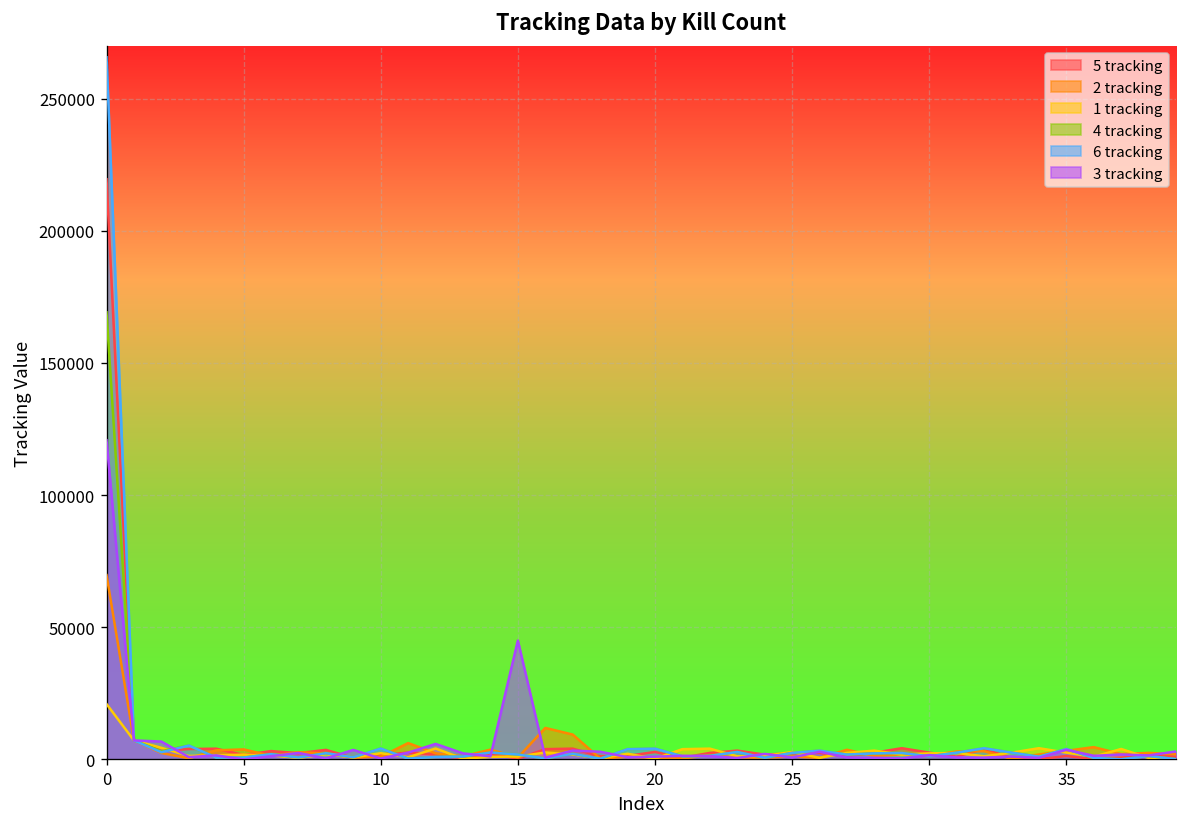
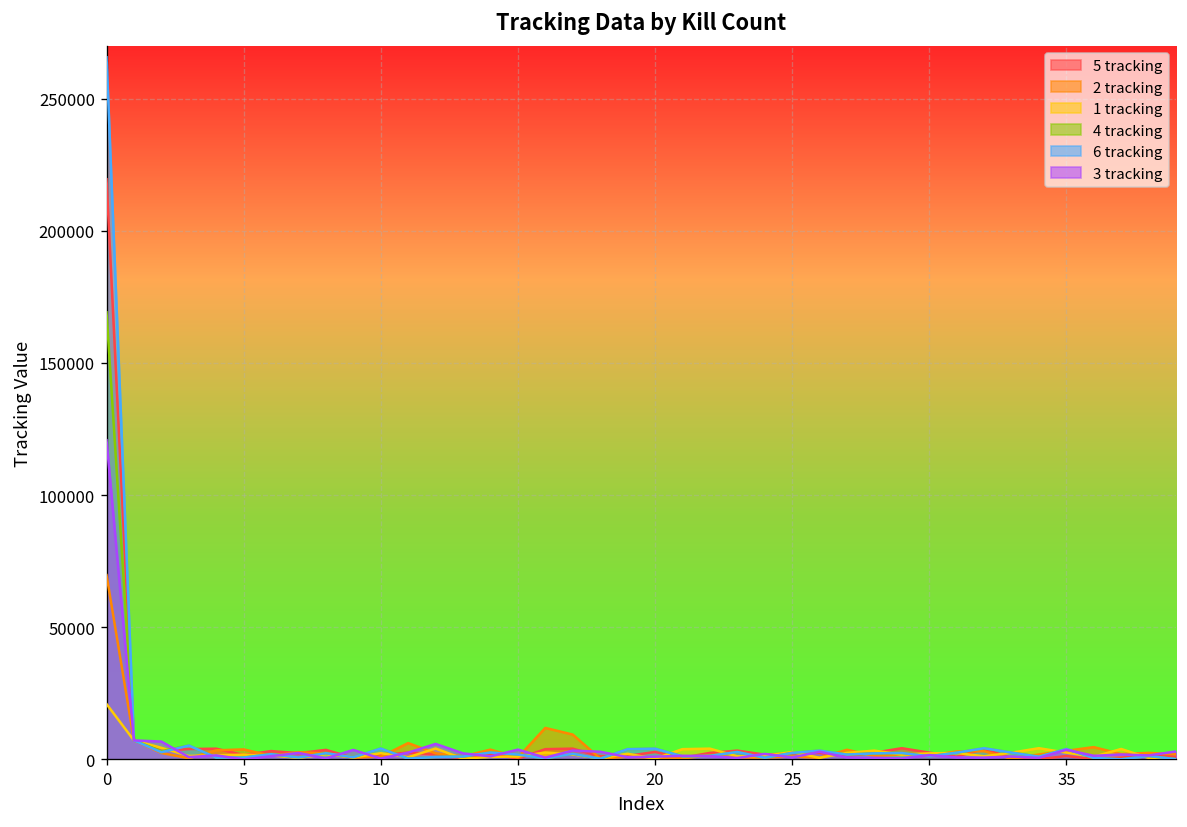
3 tracking, 15: 45000 -> 4000
